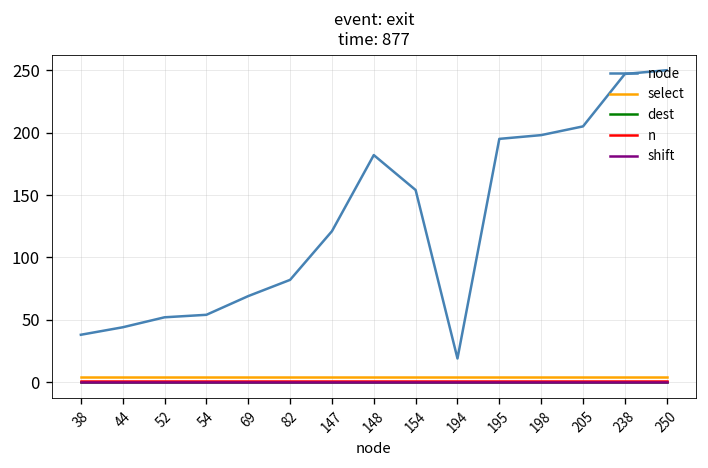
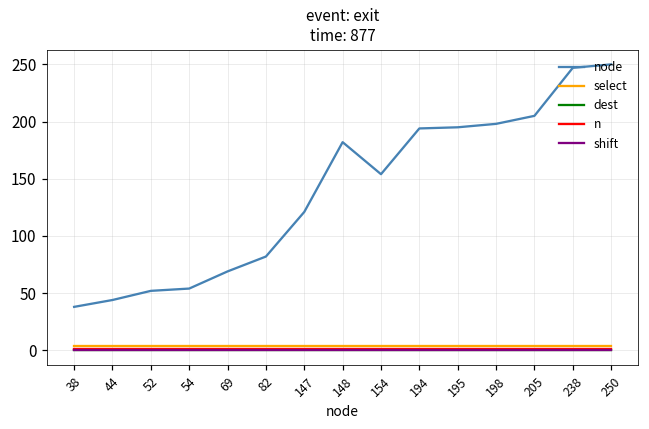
node, 194: 19 -> 194
